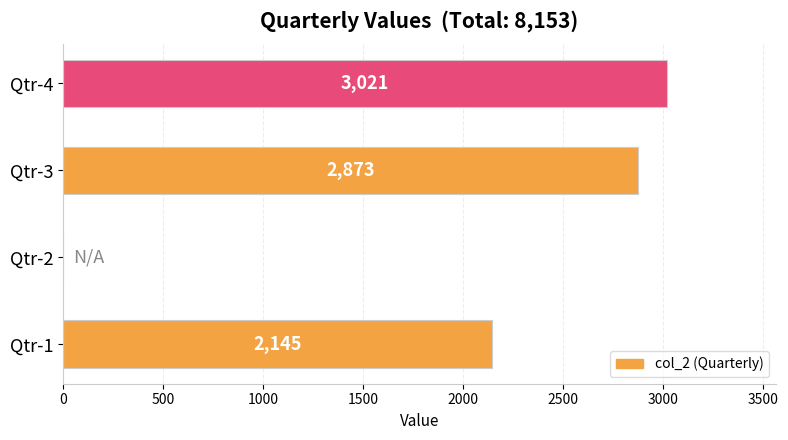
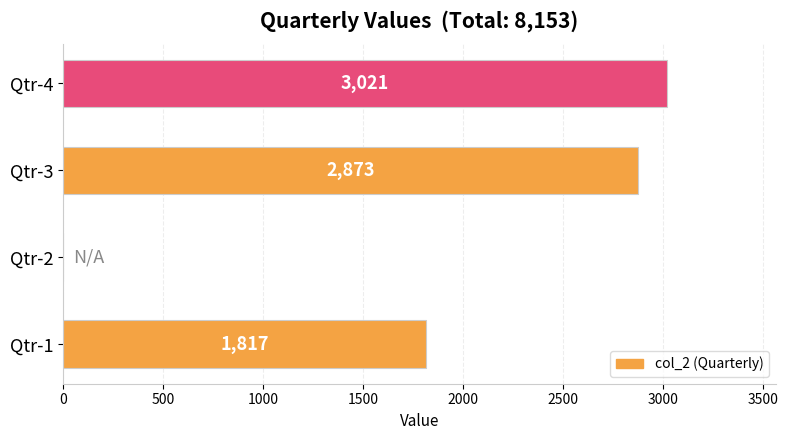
Qtr-1: 2,145 -> 1,817
